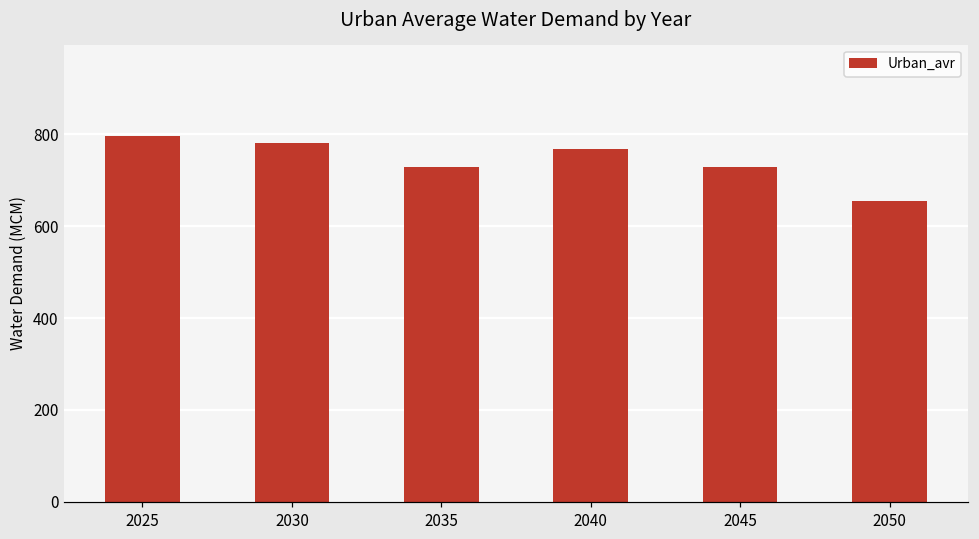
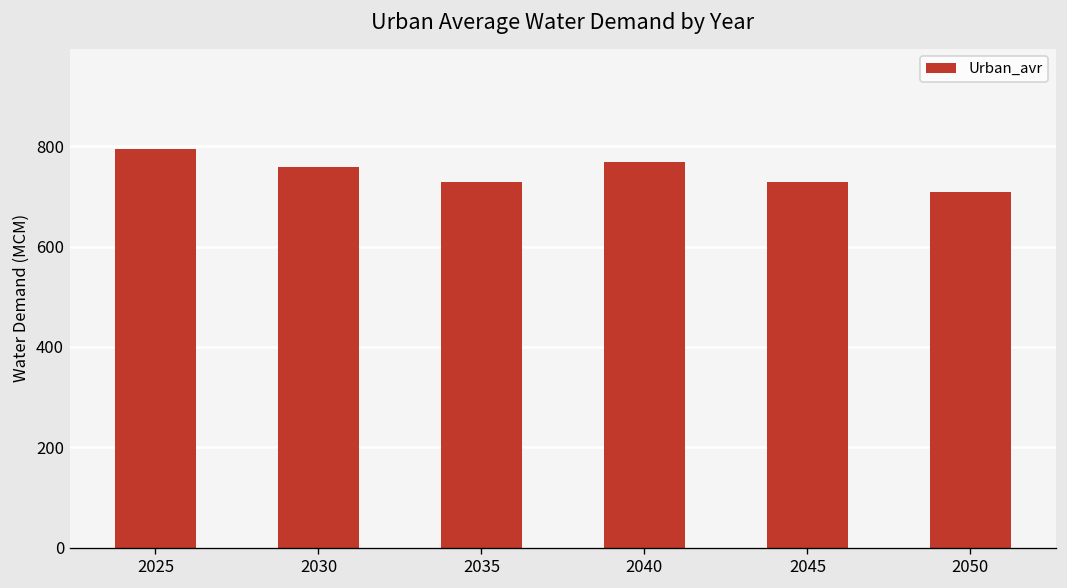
2030: 780 -> 760
2050: 660 -> 710
